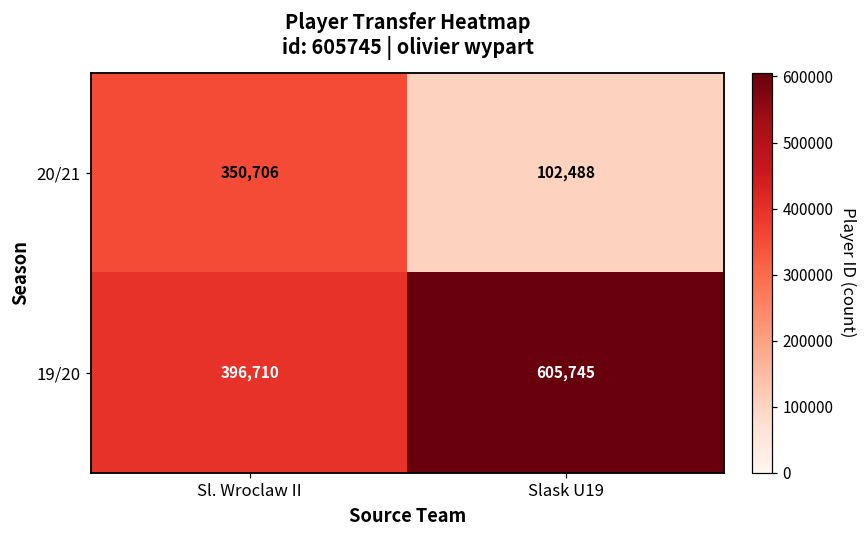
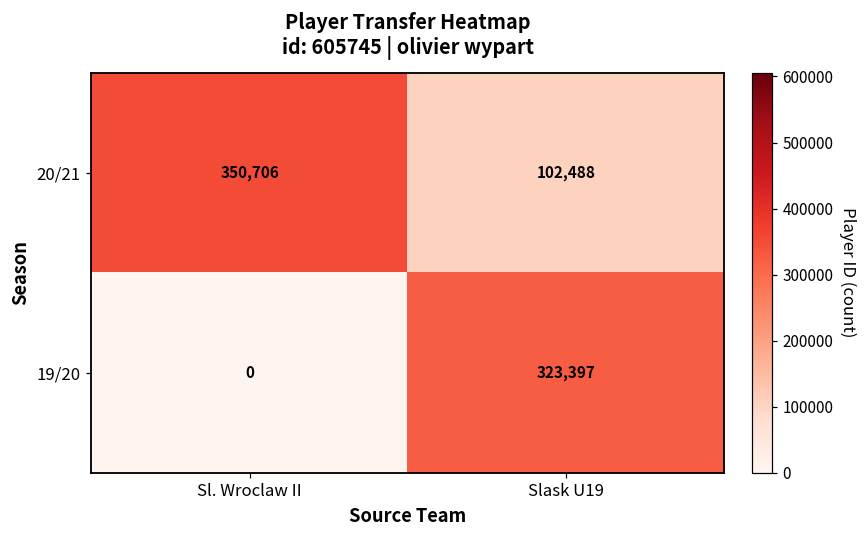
19/20, Sl. Wroclaw II: 396,710 -> 0
19/20, Slask U19: 605,745 -> 323,397
